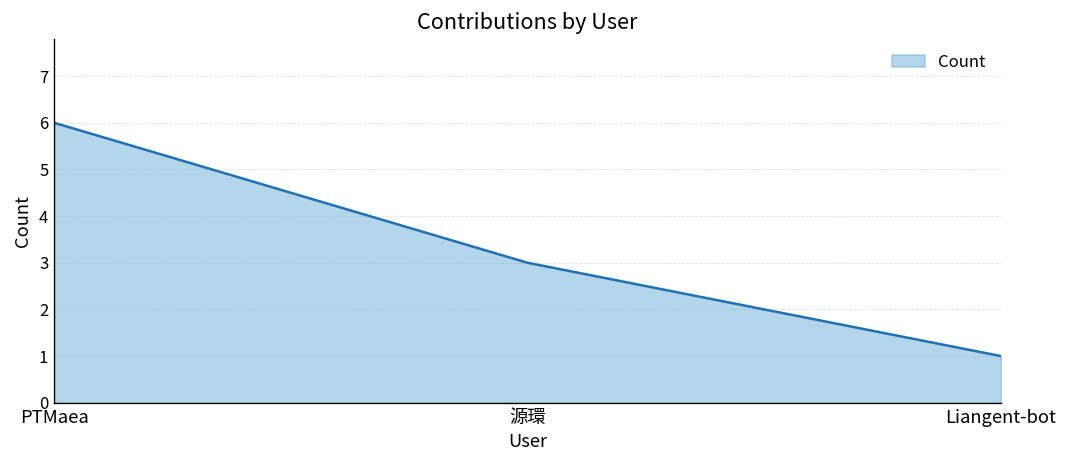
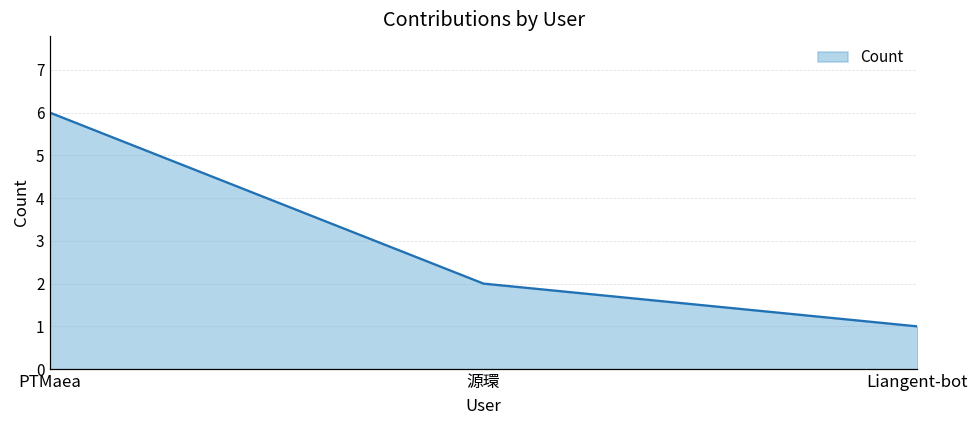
源環: 3 -> 2
